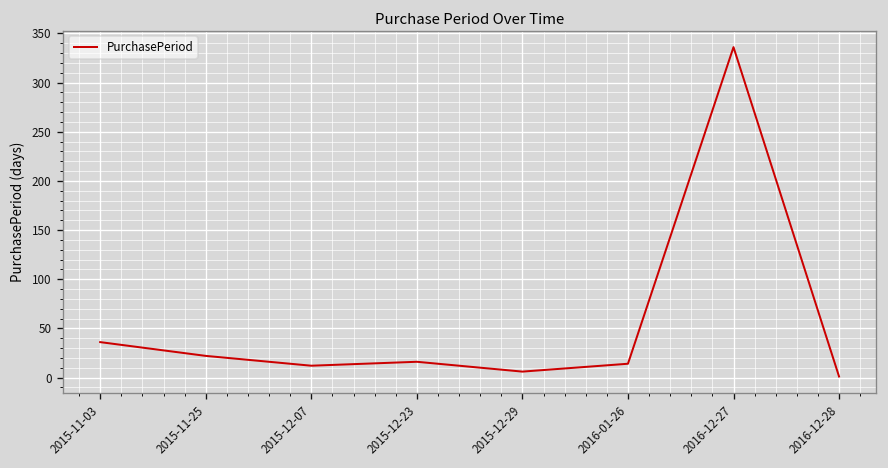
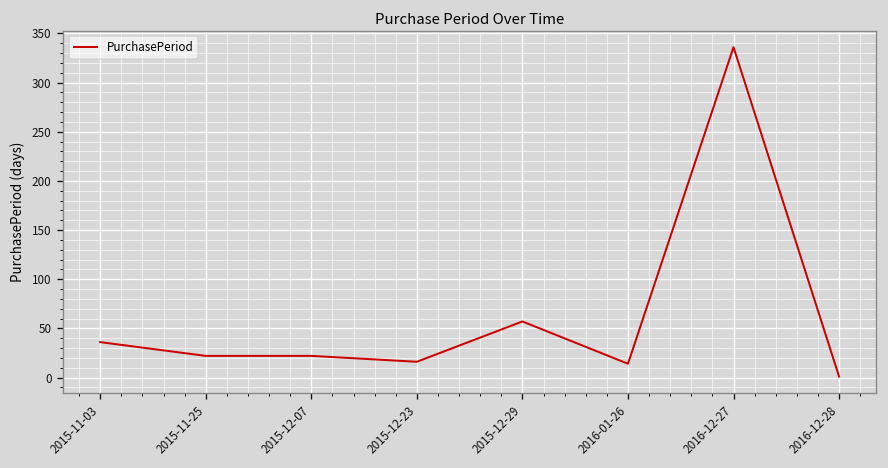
2015-12-07: 10 -> 20
2015-12-29: 10 -> 60
